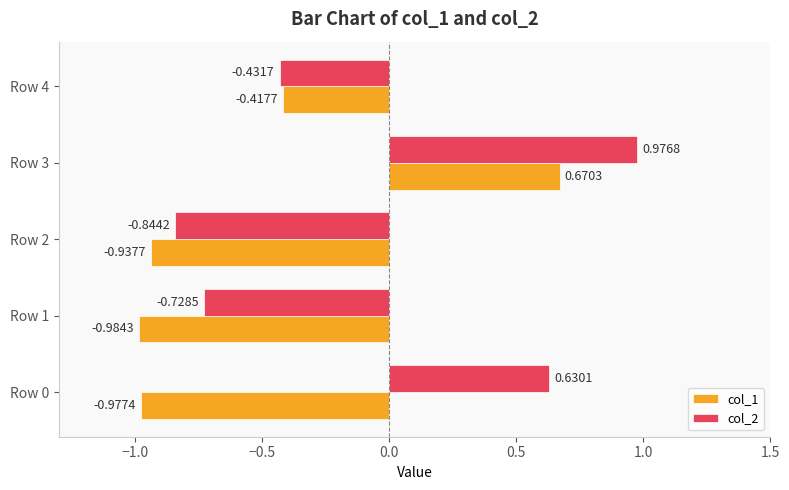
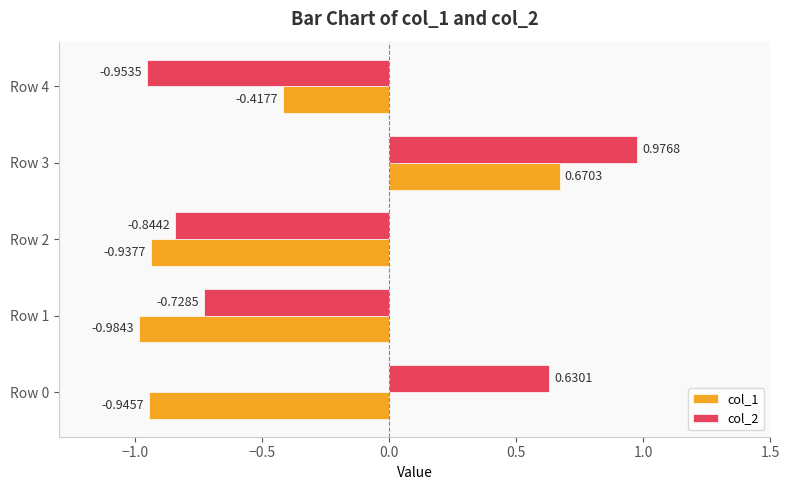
col_2, Row 4: -0.4317 -> -0.9535
col_1, Row 0: -0.9774 -> -0.9457
